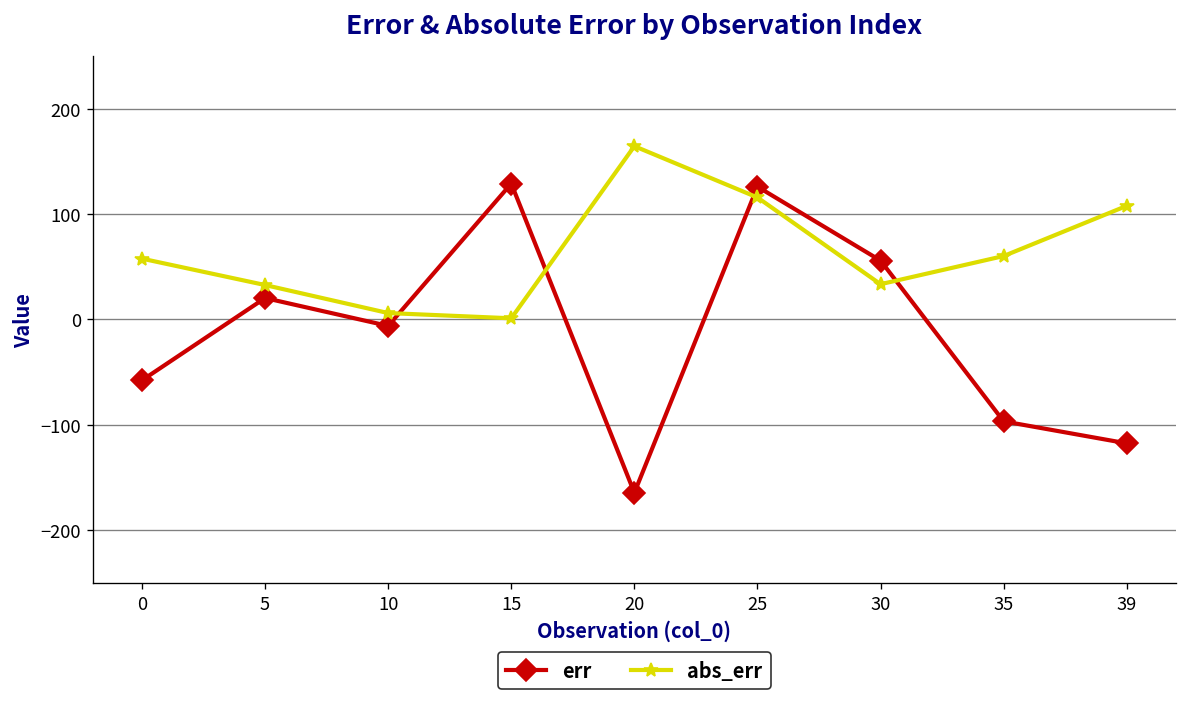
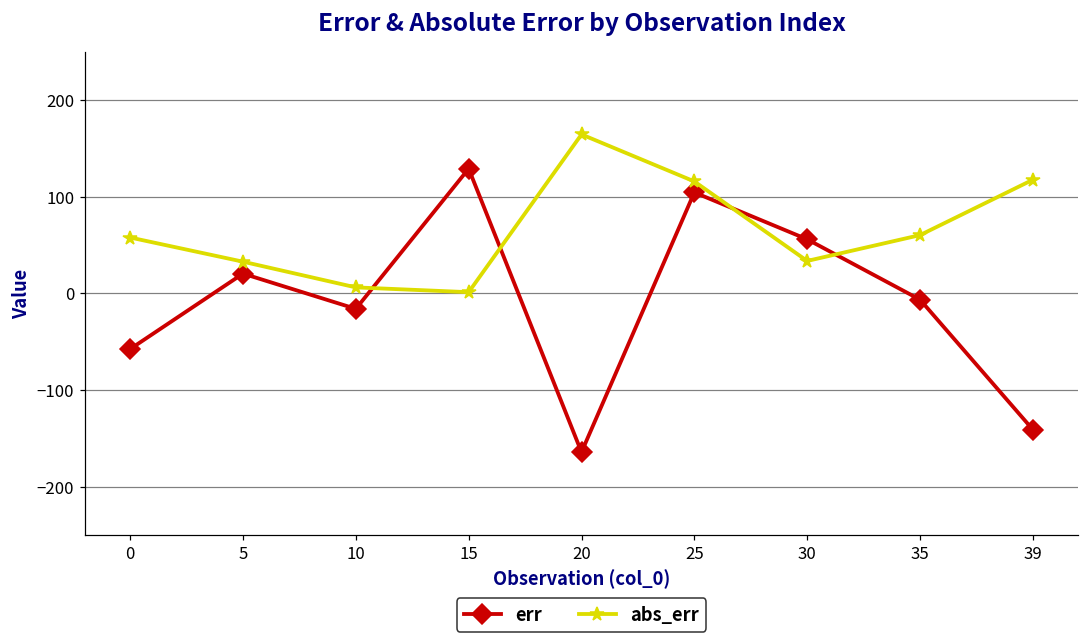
err, 10: -10 -> -20
err, 25: 130 -> 100
err, 35: -100 -> -10
err, 39: -120 -> -140
abs_err, 39: 110 -> 120
